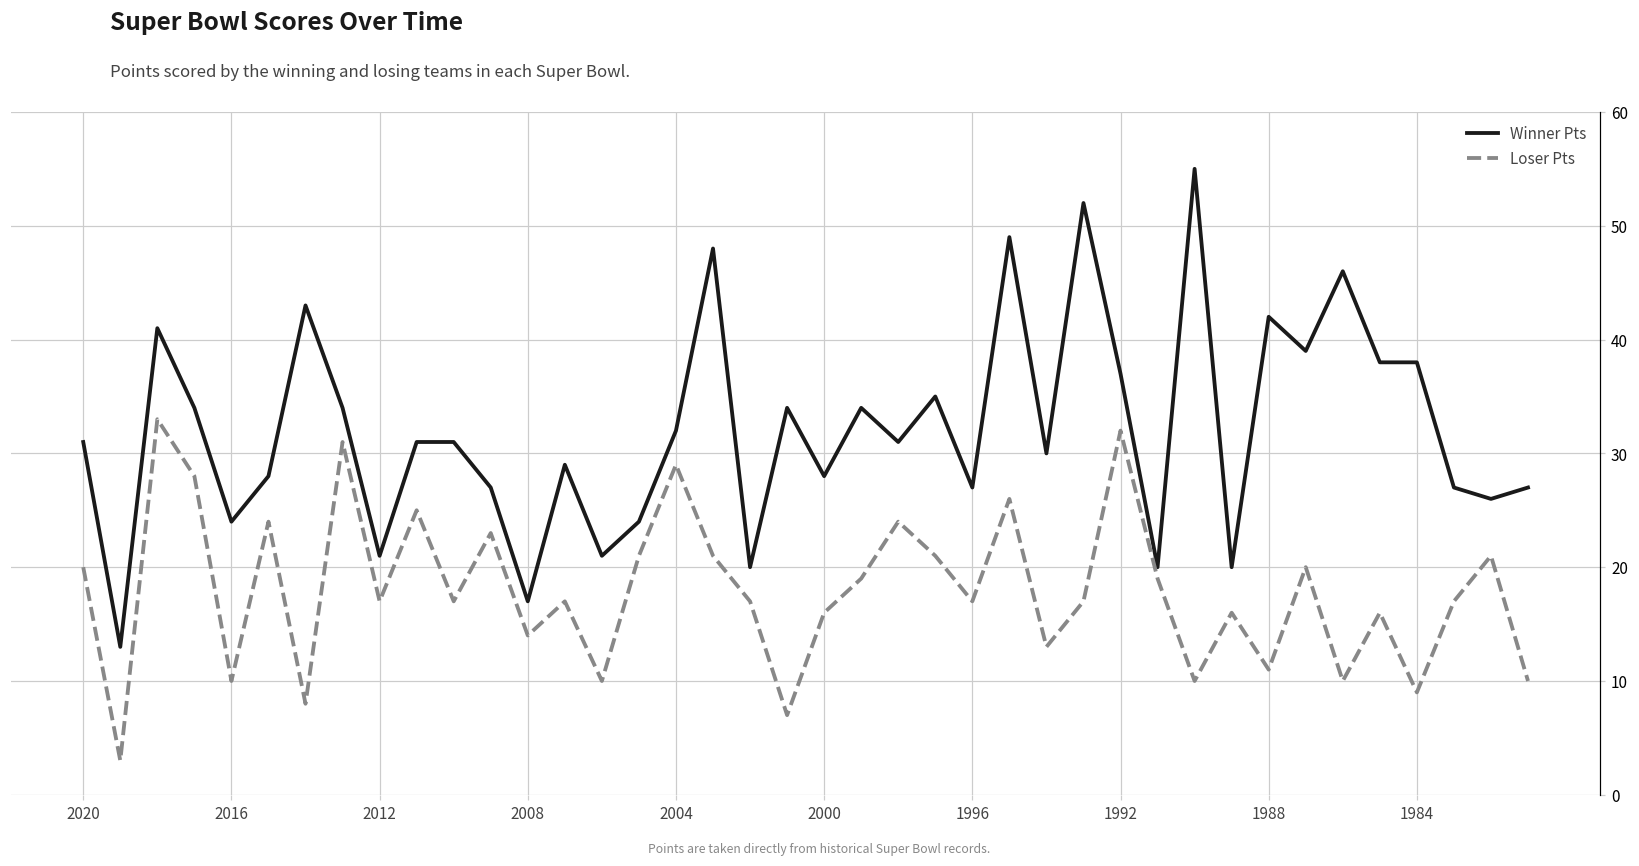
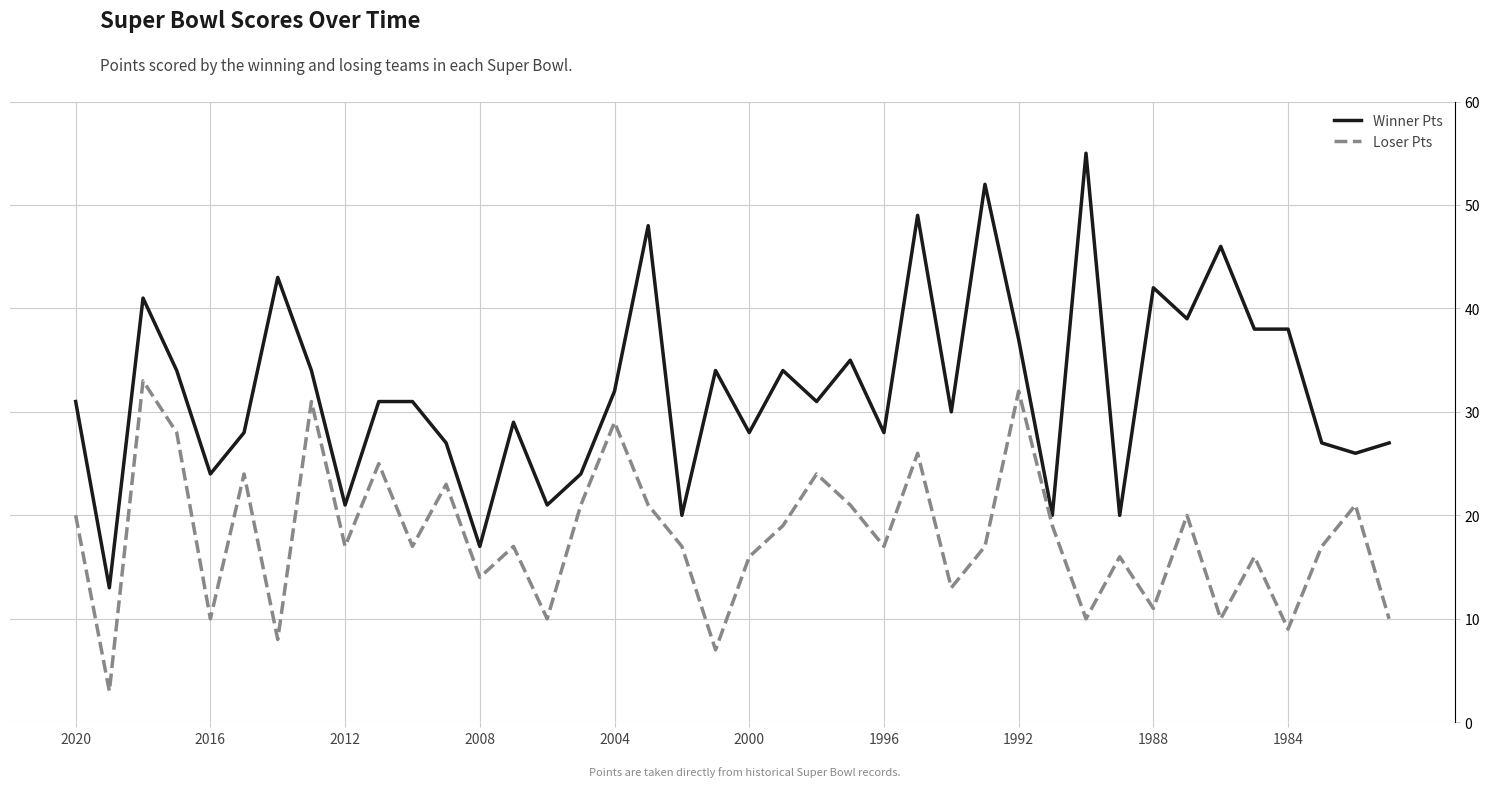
Winner Pts, 1996: 27 -> 28
